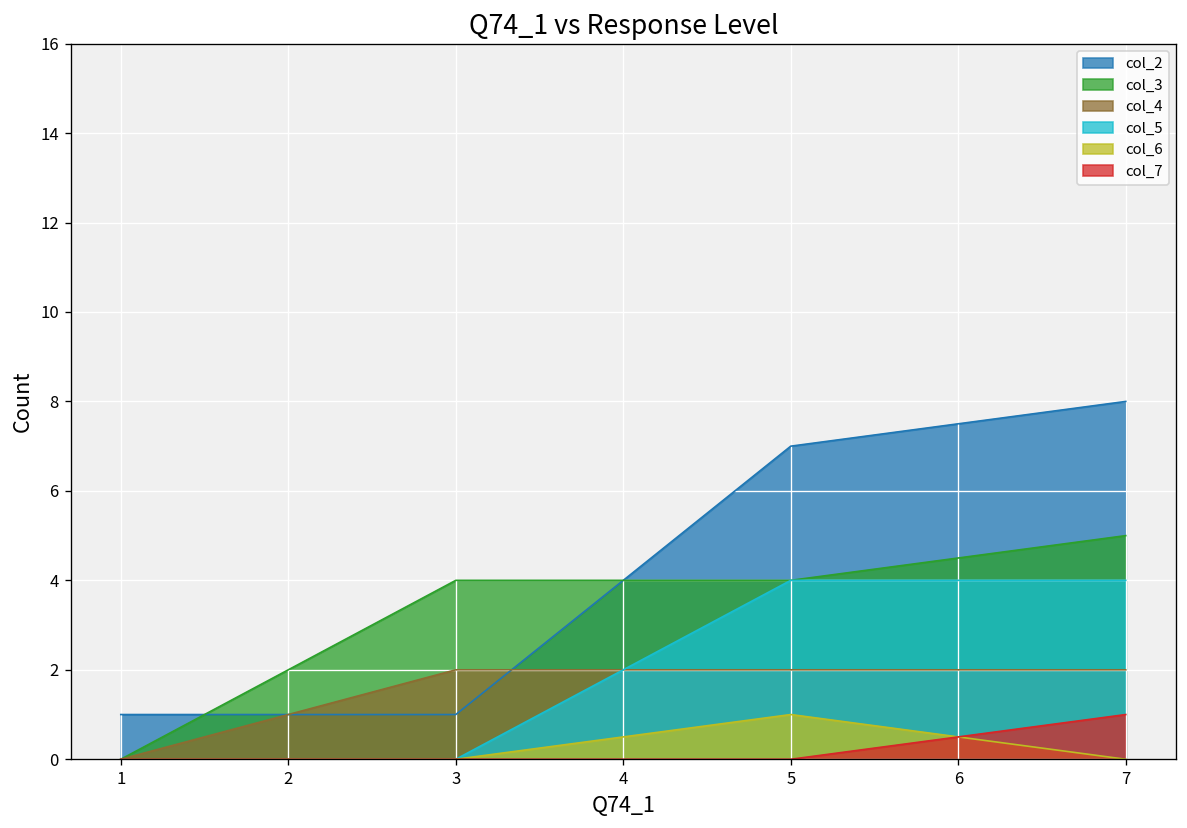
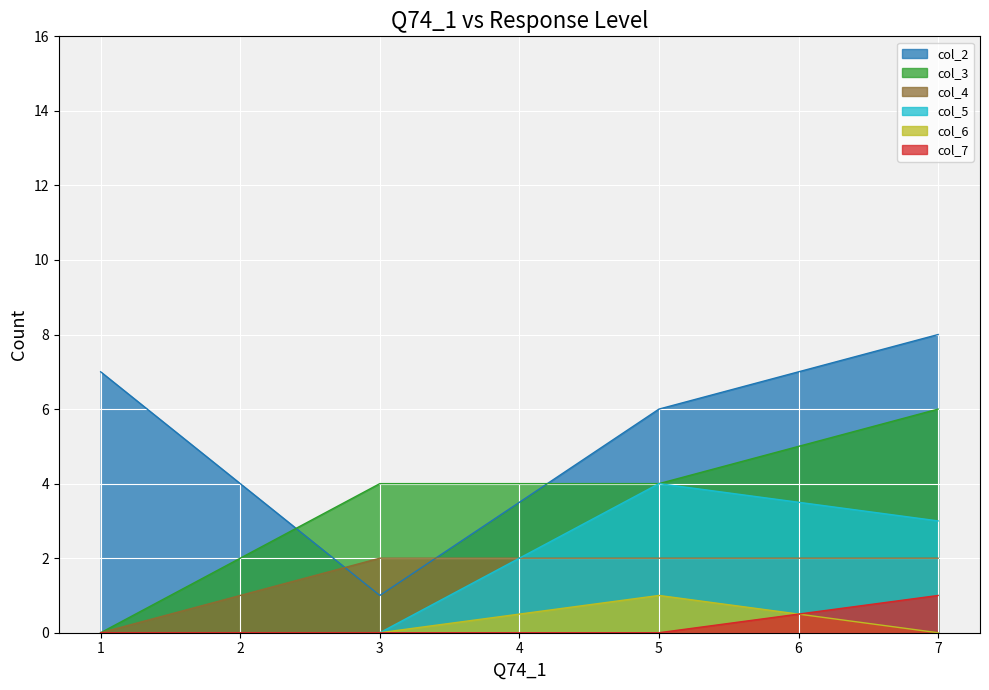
col_2, 1: 1 -> 7
col_2, 5: 7 -> 6
col_3, 7: 5 -> 6
col_5, 7: 4 -> 3
